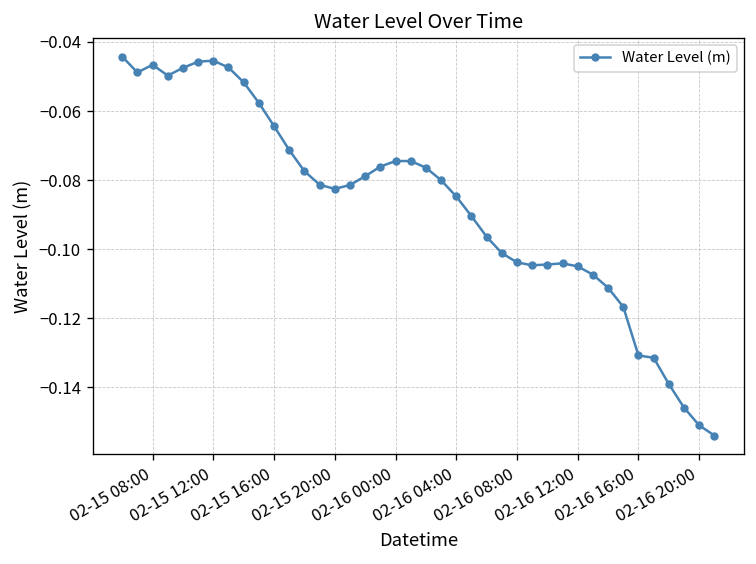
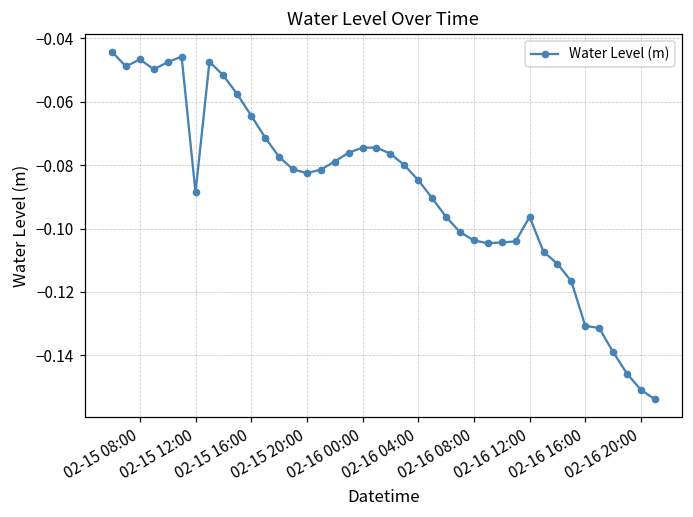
02-15 12:00: -0.045 -> -0.089
02-16 12:00: -0.105 -> -0.096
